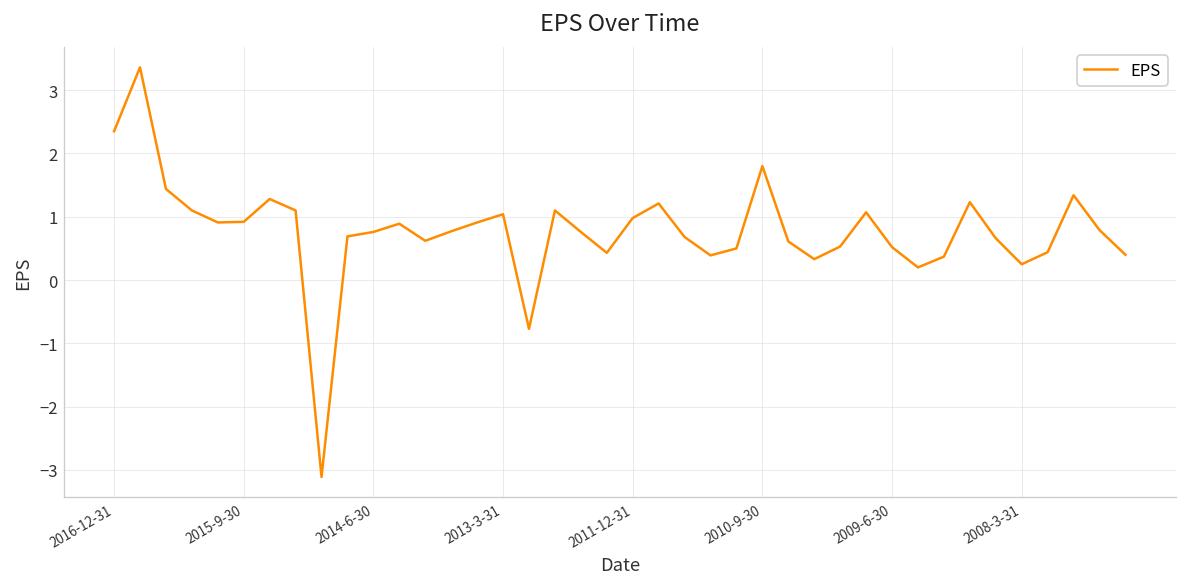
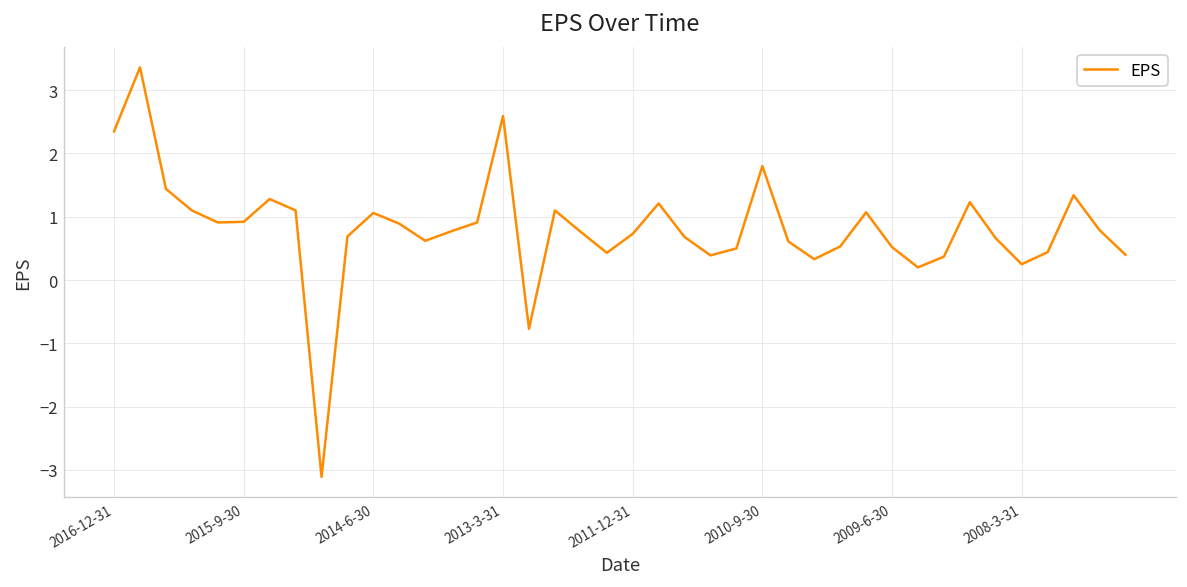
2014-6-30: 0.8 -> 1.1
2013-3-31: 1.0 -> 2.6
2011-12-31: 1.0 -> 0.7
